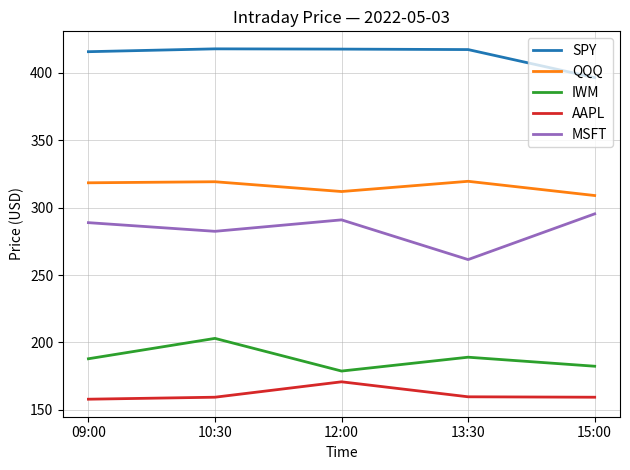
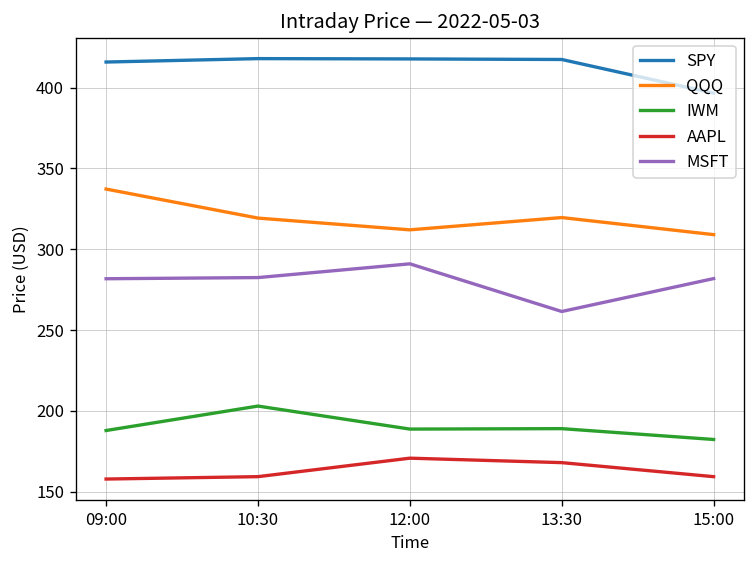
QQQ, 09:00: 318 -> 337
MSFT, 09:00: 289 -> 282
IWM, 12:00: 179 -> 189
AAPL, 13:30: 160 -> 168
MSFT, 15:00: 295 -> 282
